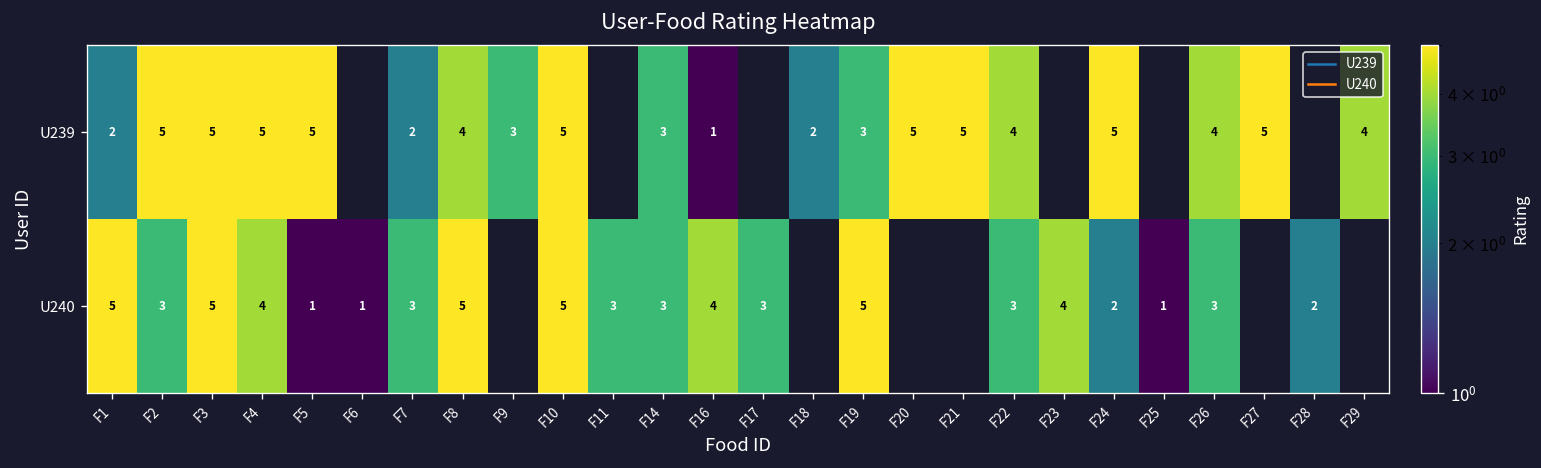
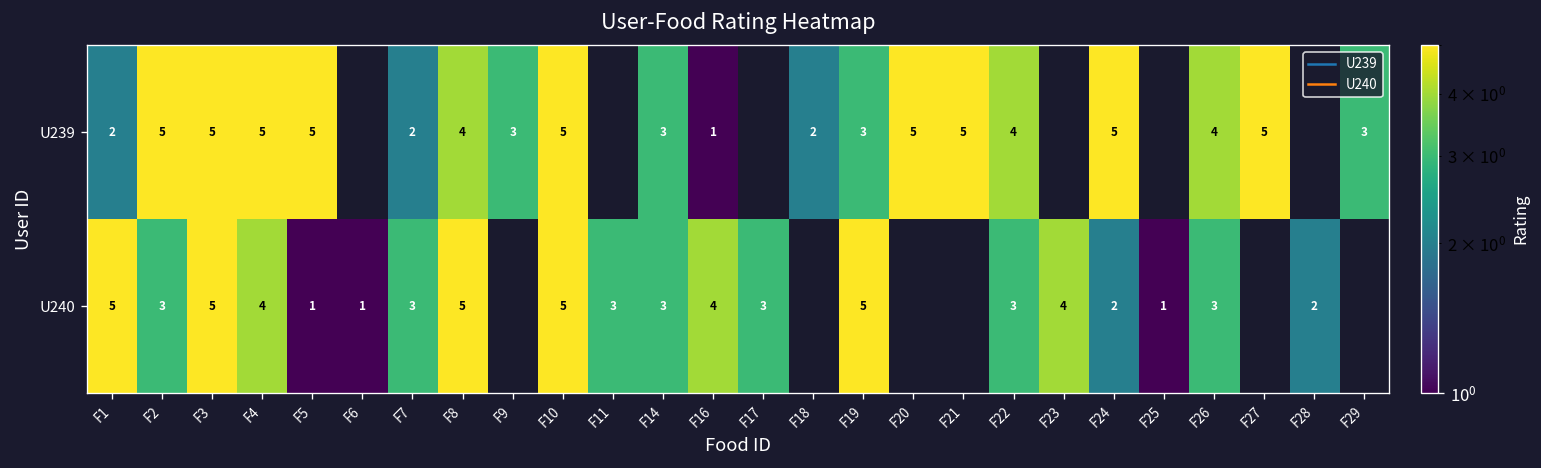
U239, F29: 4 -> 3
